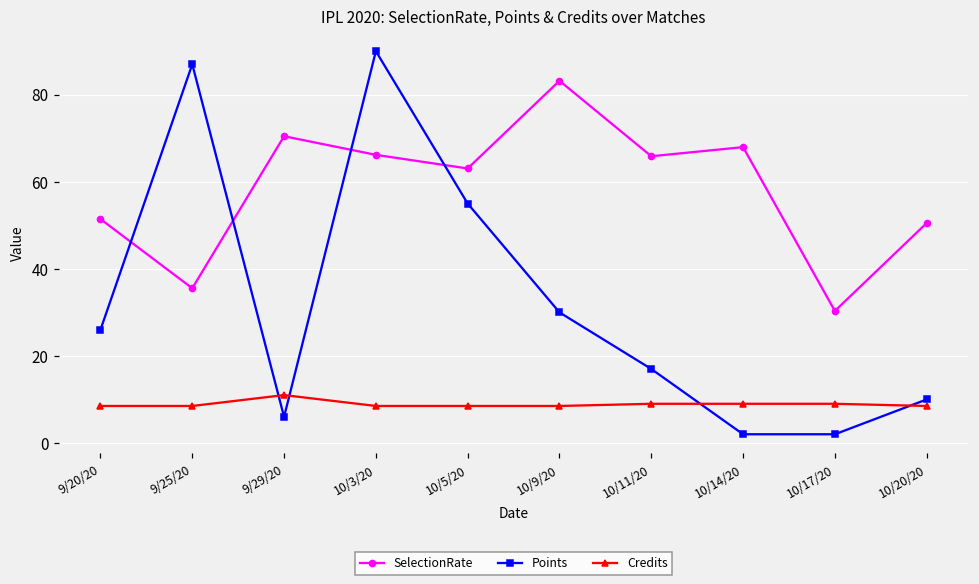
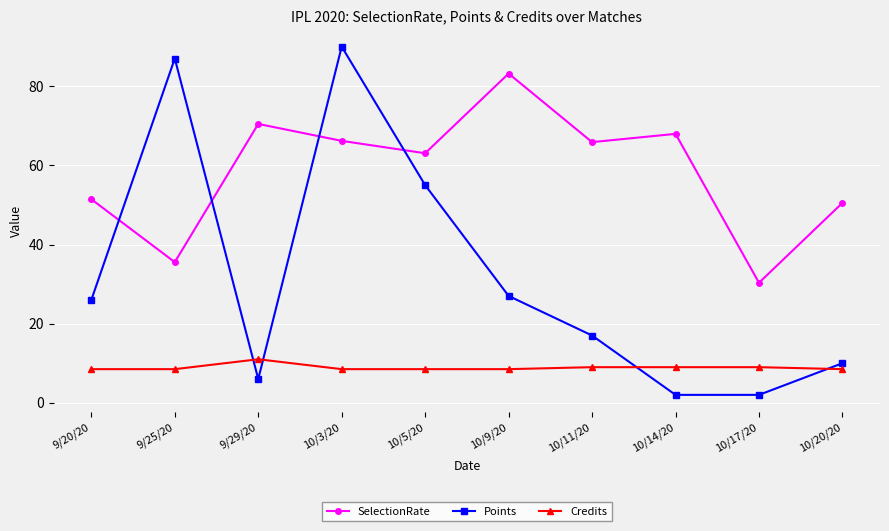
Points, 10/9/20: 30 -> 27
